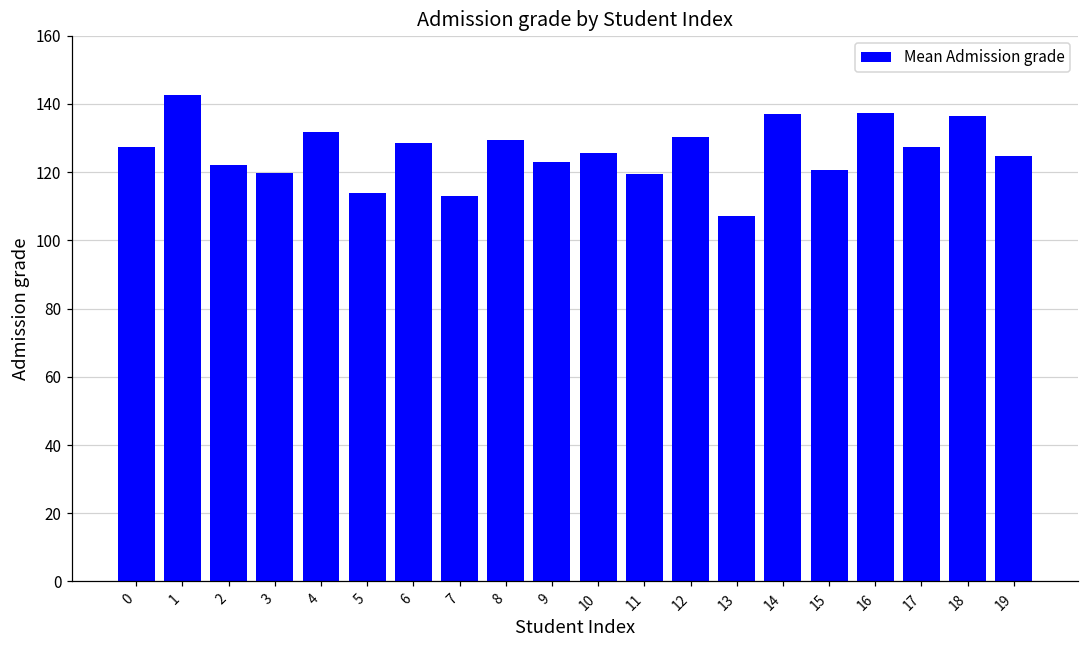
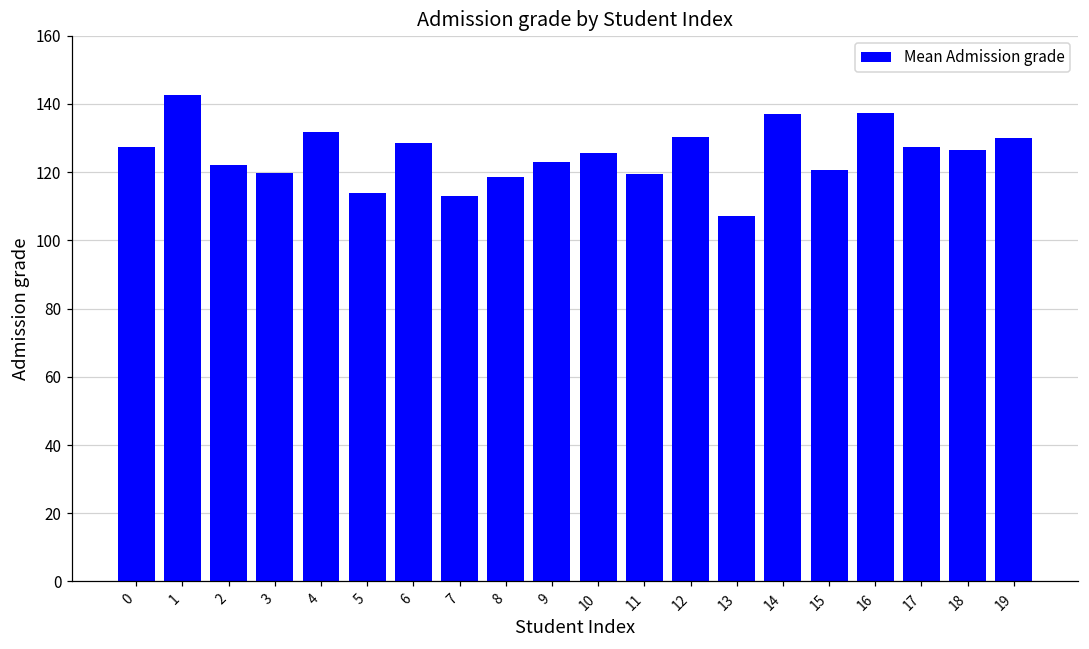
8: 129 -> 119
18: 136 -> 127
19: 125 -> 130
